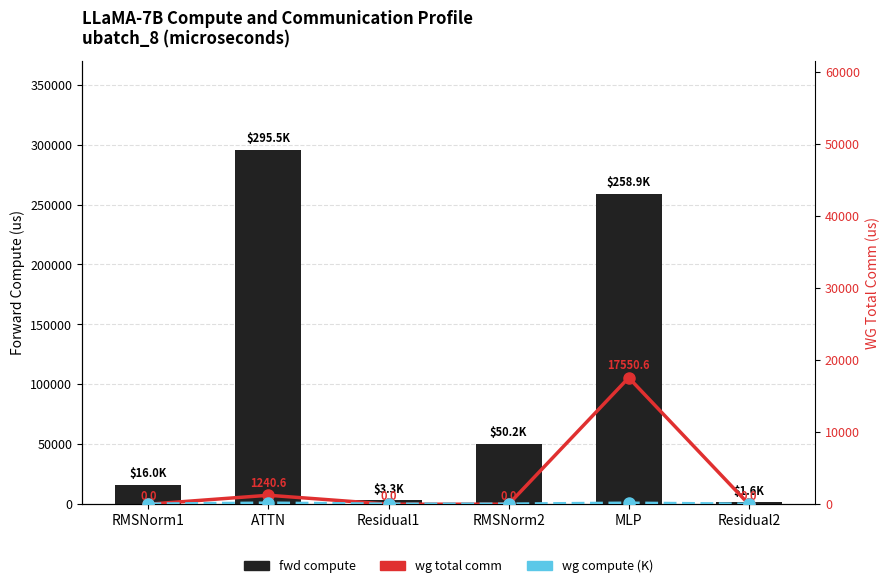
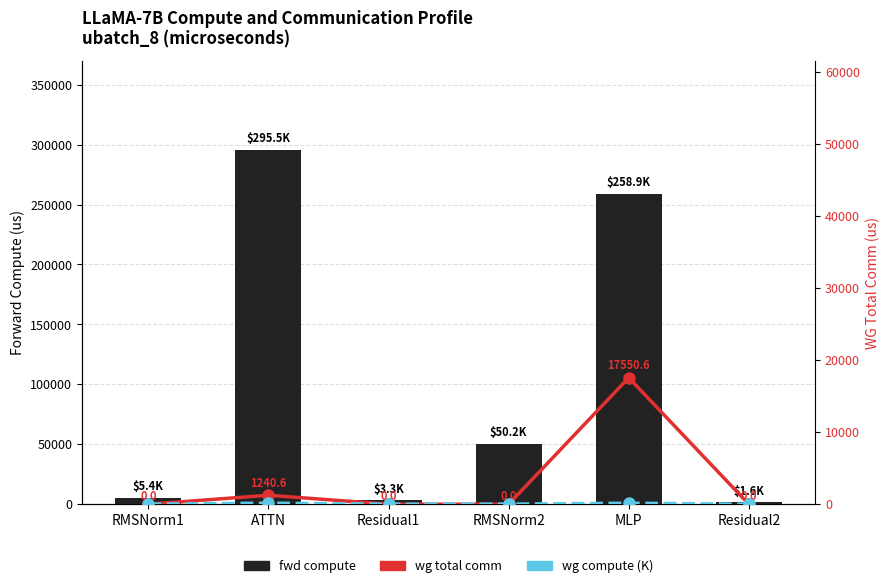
fwd compute, RMSNorm1: $16.0K -> $5.4K
